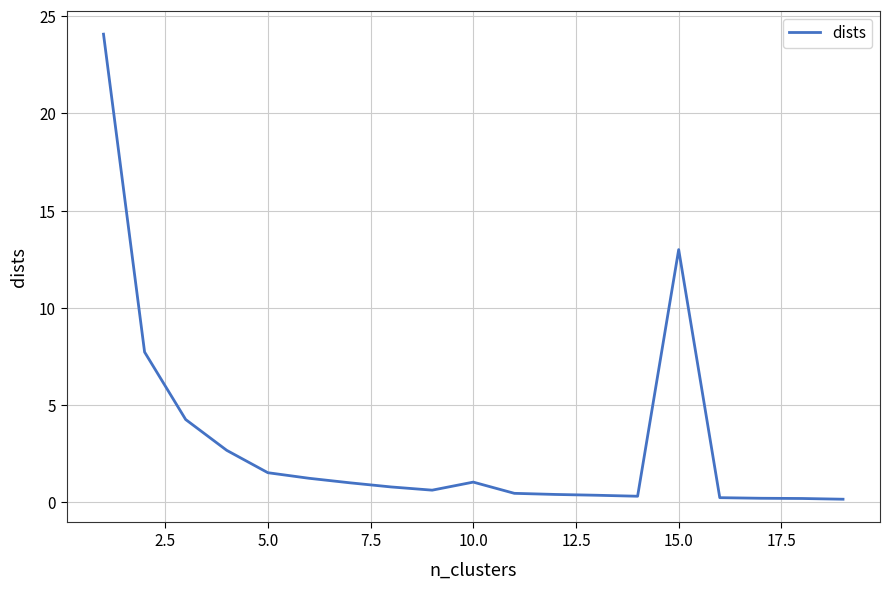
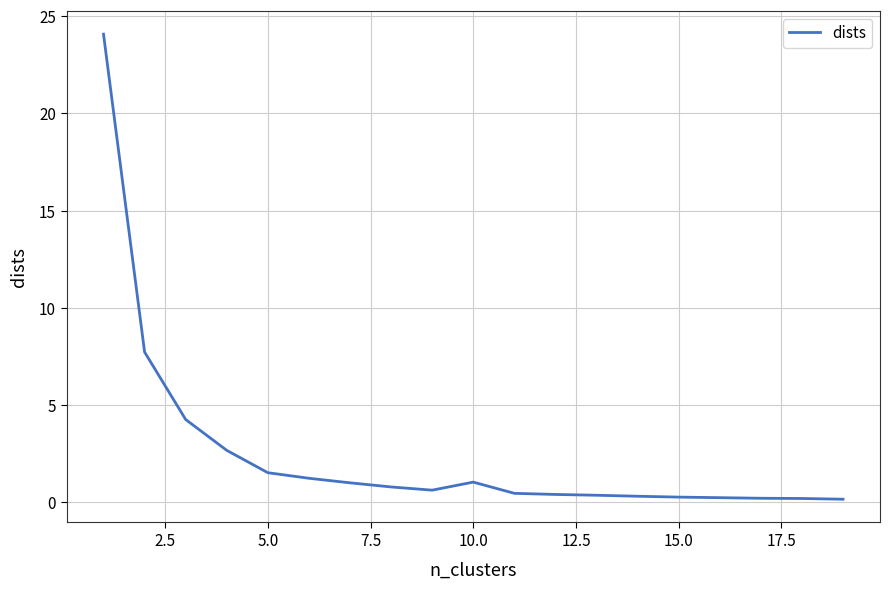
15.0: 13.0 -> 0.3
